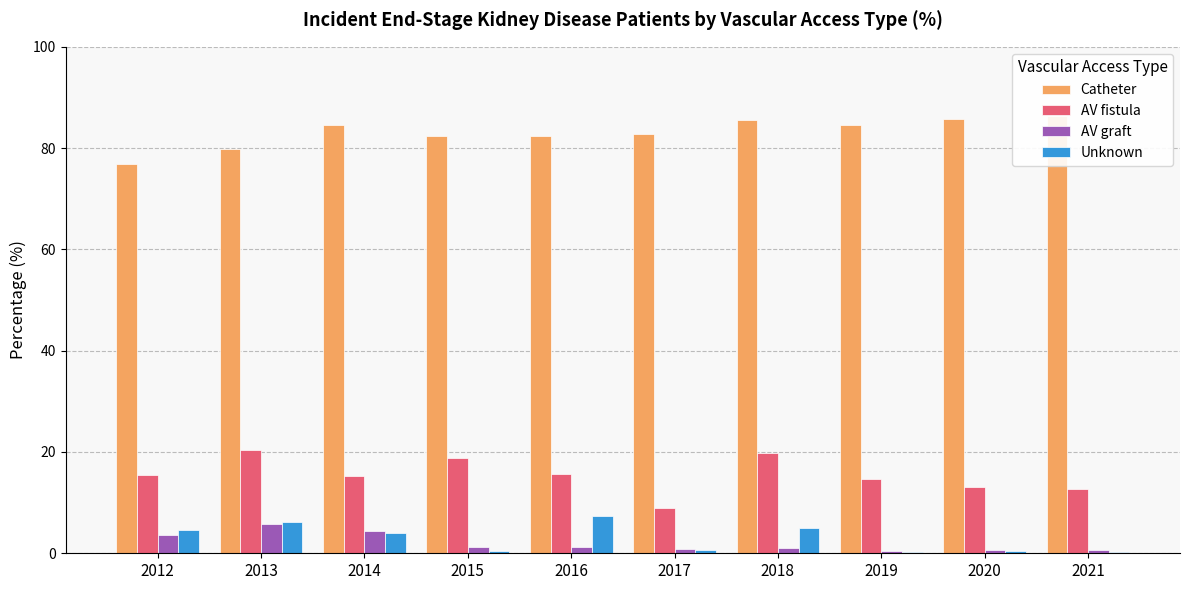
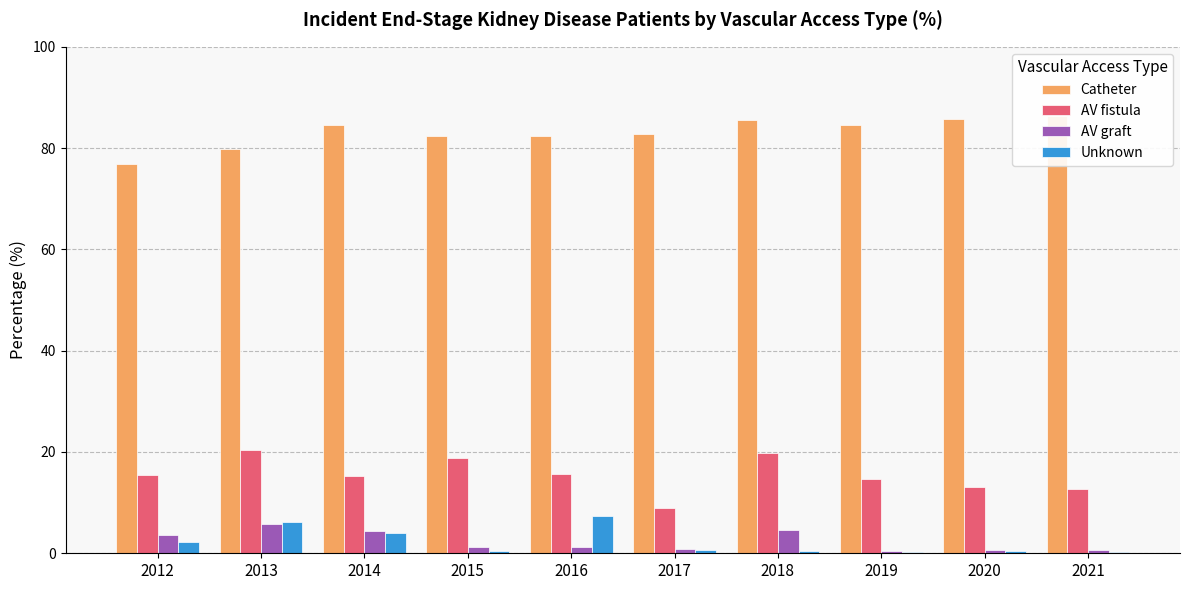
Unknown, 2012: 5 -> 2
AV graft, 2018: 1 -> 5
Unknown, 2018: 5 -> 1
